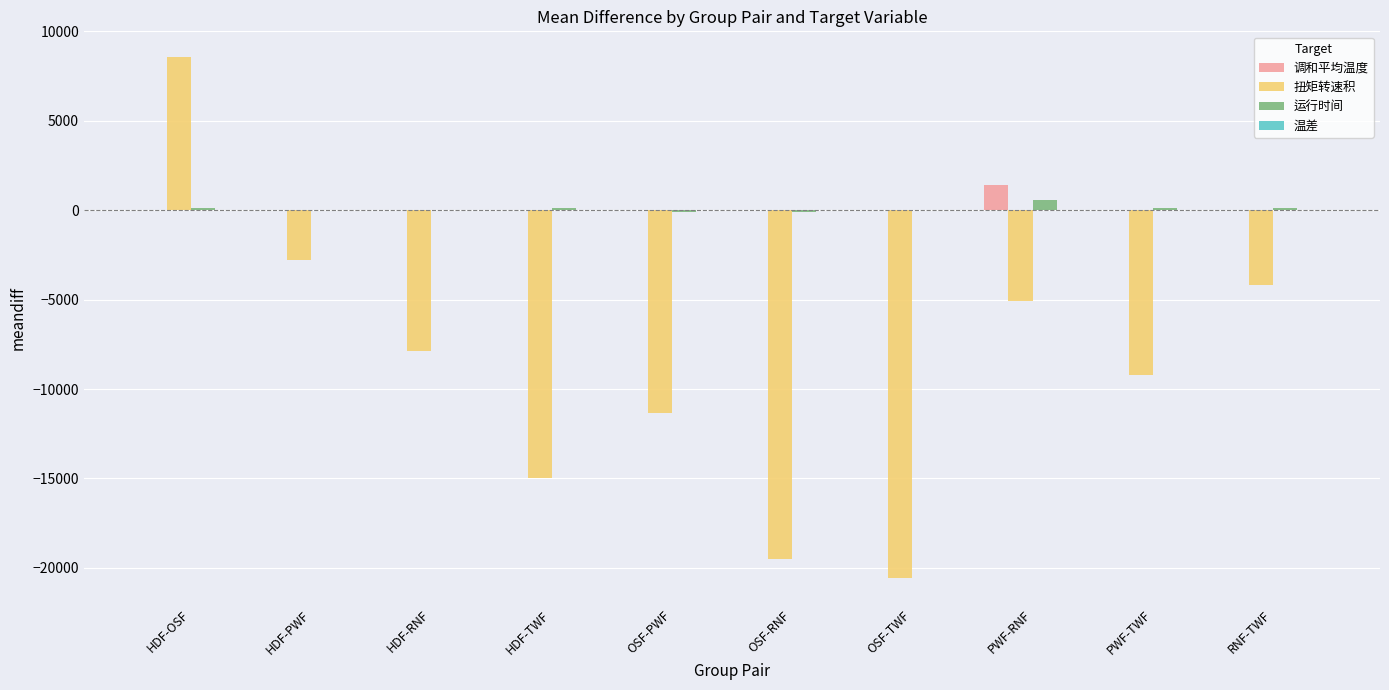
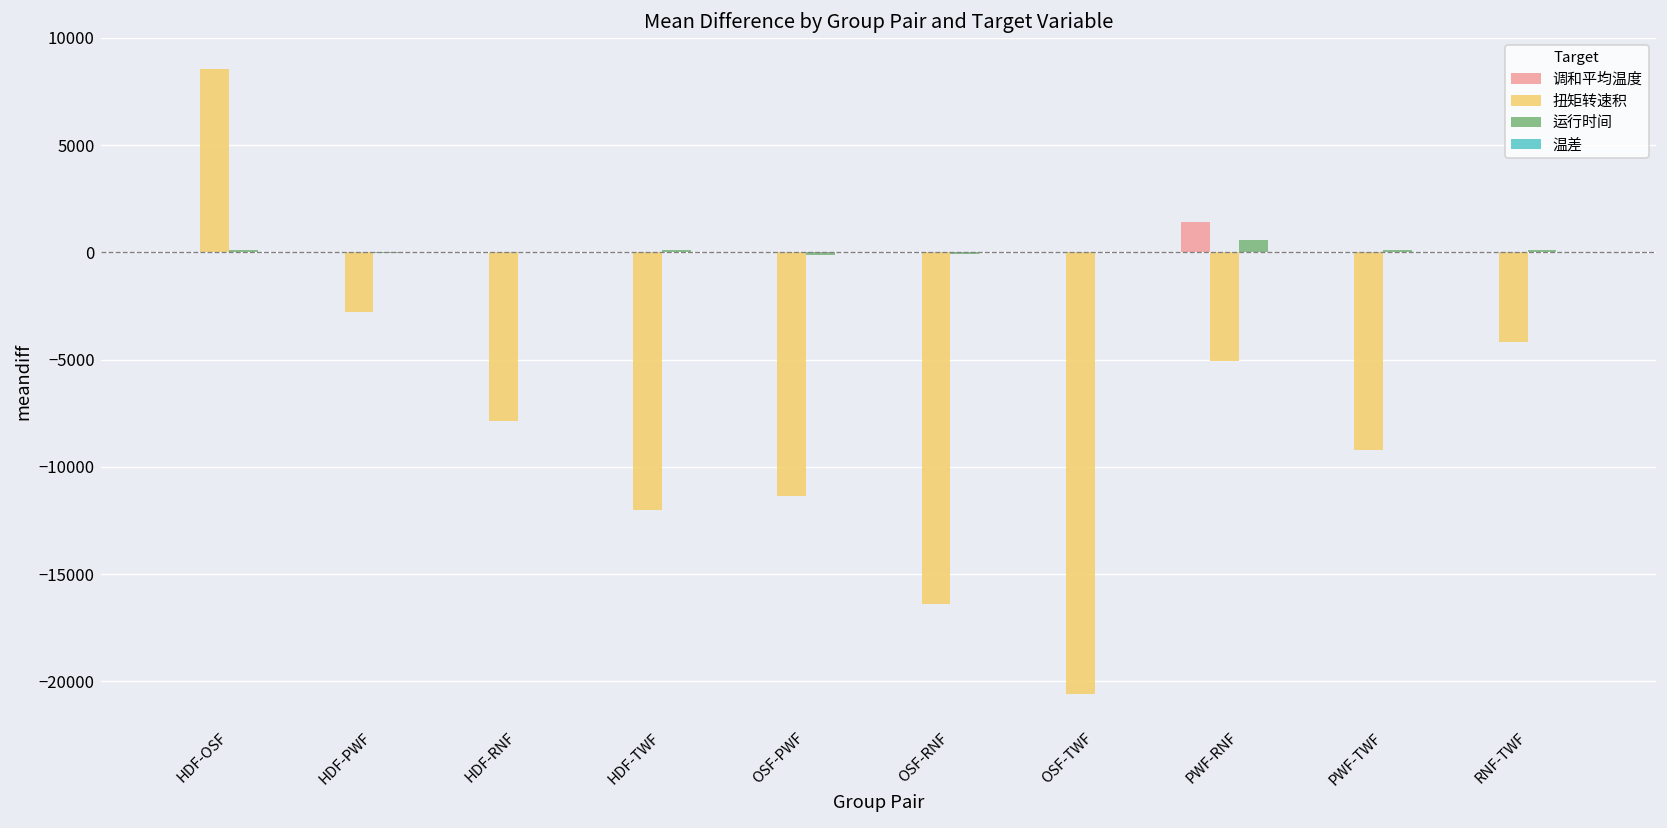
扭矩转速积, HDF-TWF: -15000 -> -12000
扭矩转速积, OSF-RNF: -19500 -> -16400
